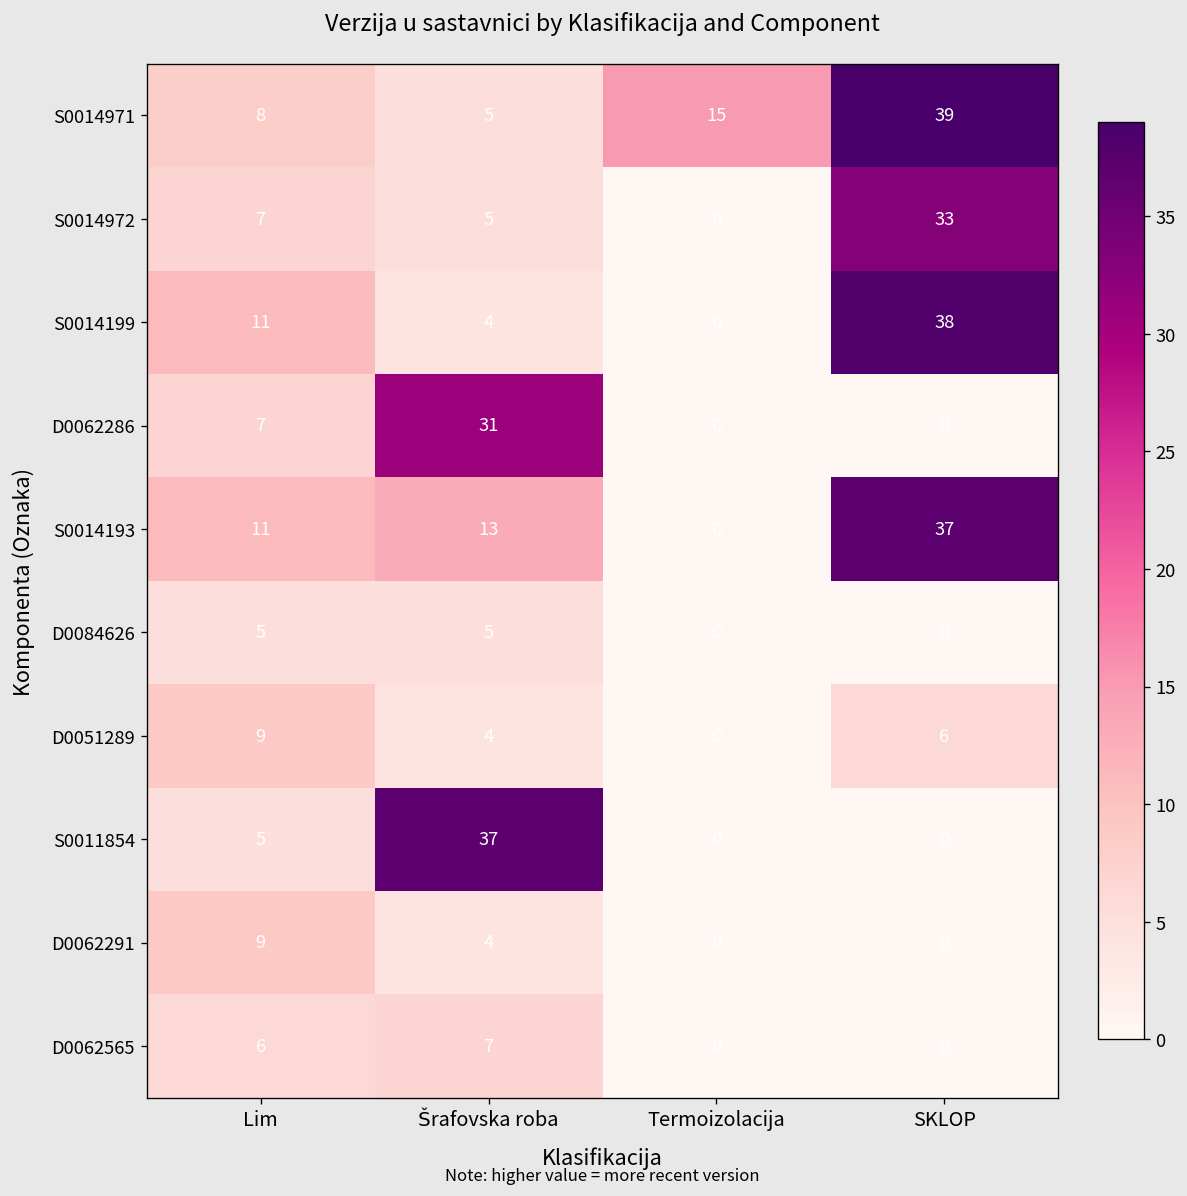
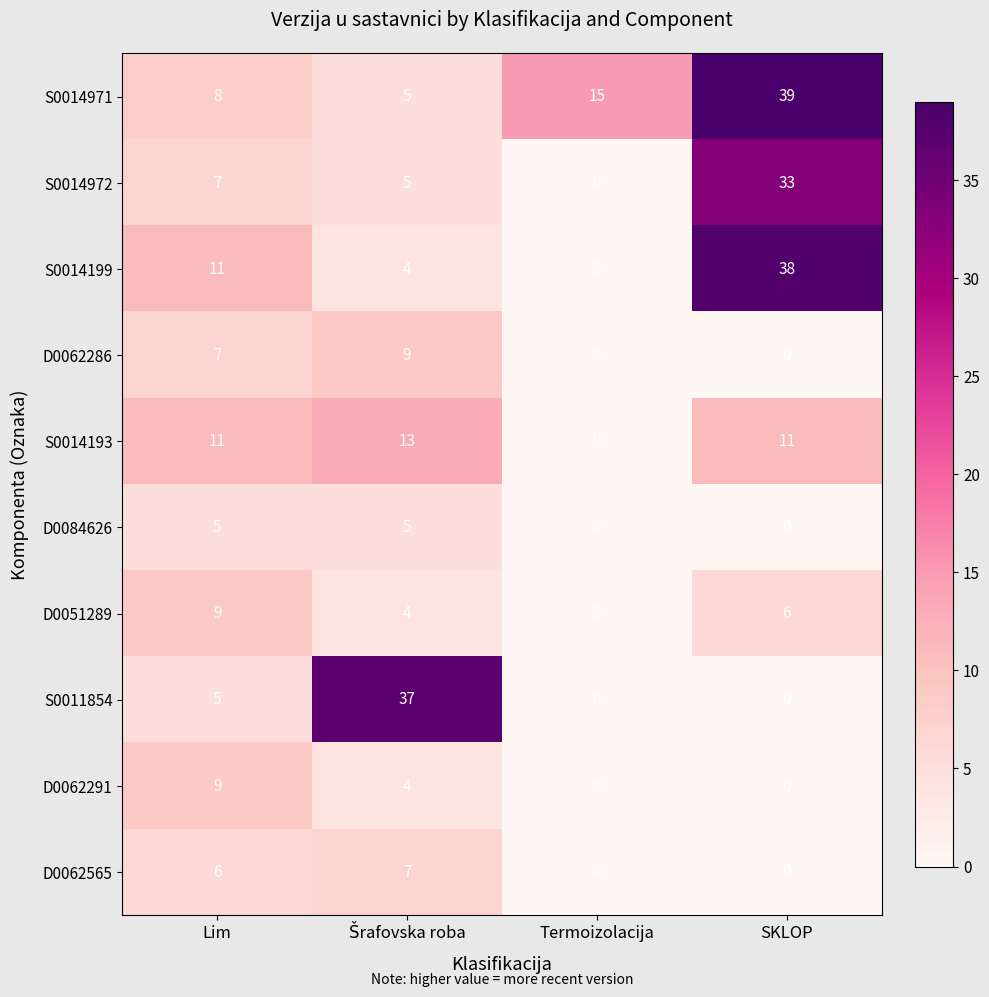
D0062286, Šrafovska roba: 31 -> 9
S0014193, SKLOP: 37 -> 11
